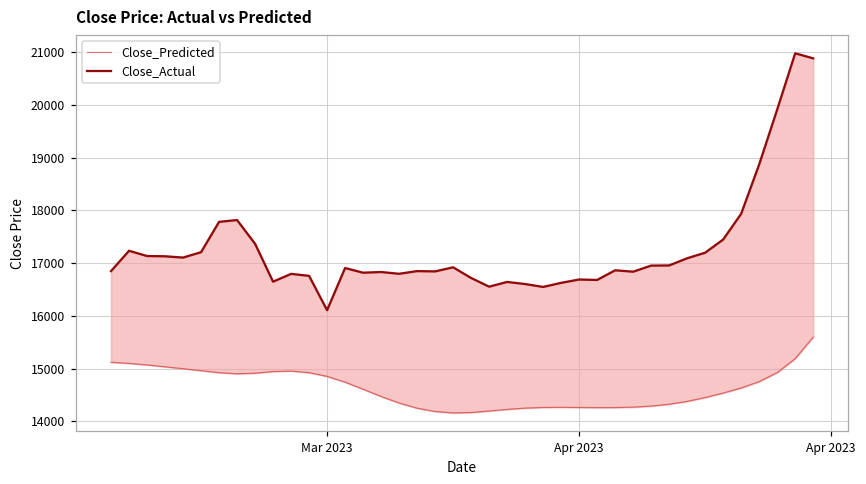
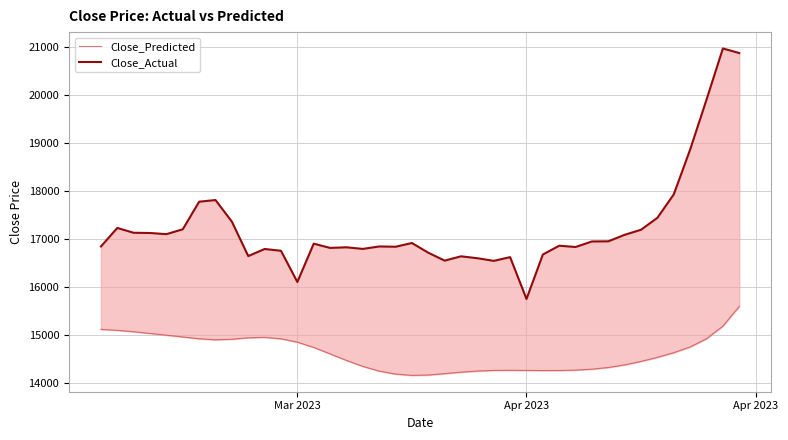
Close_Actual, Apr 2023: 16700 -> 15800
